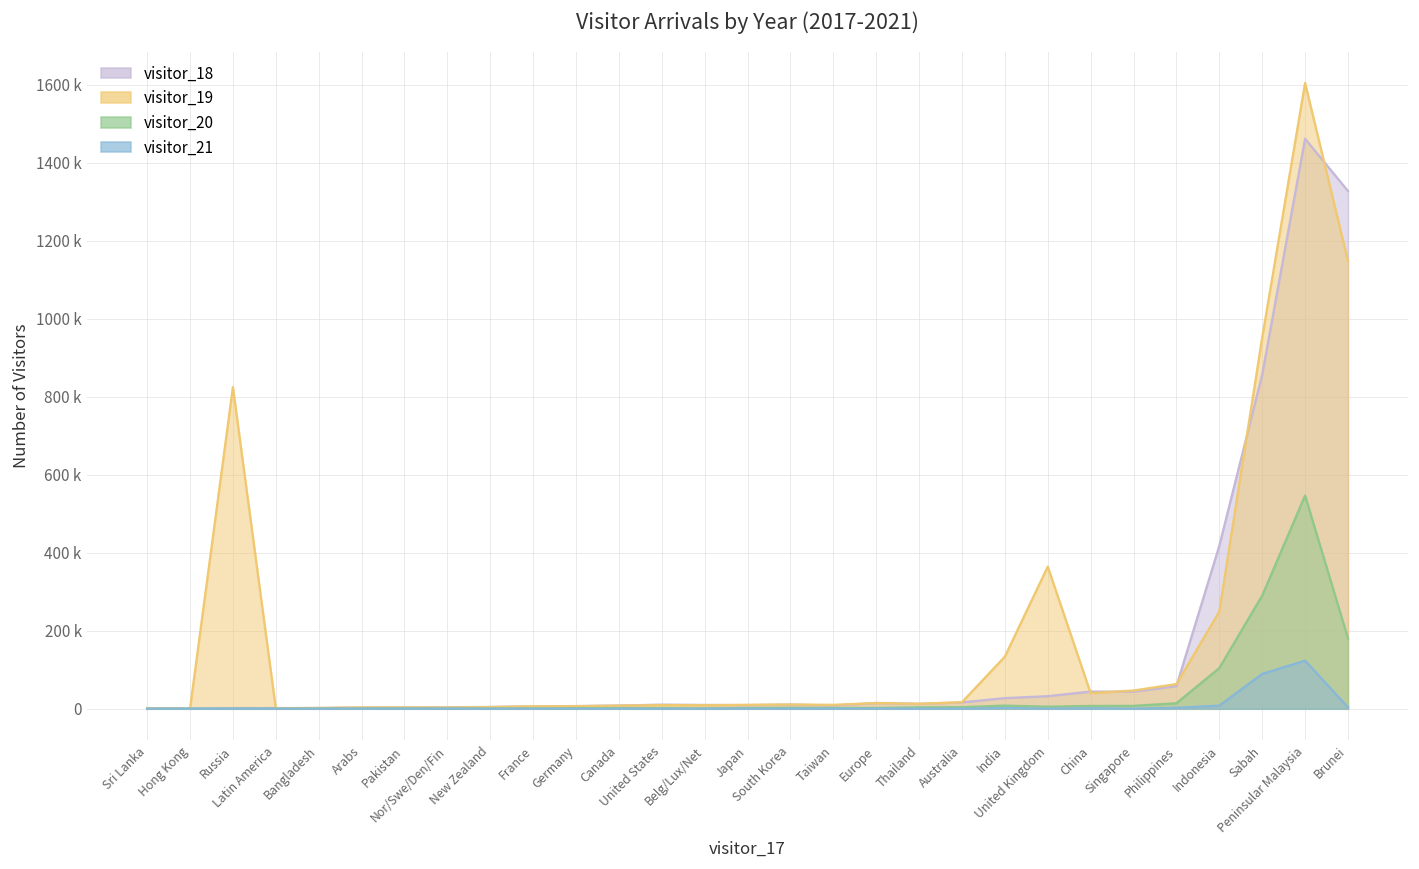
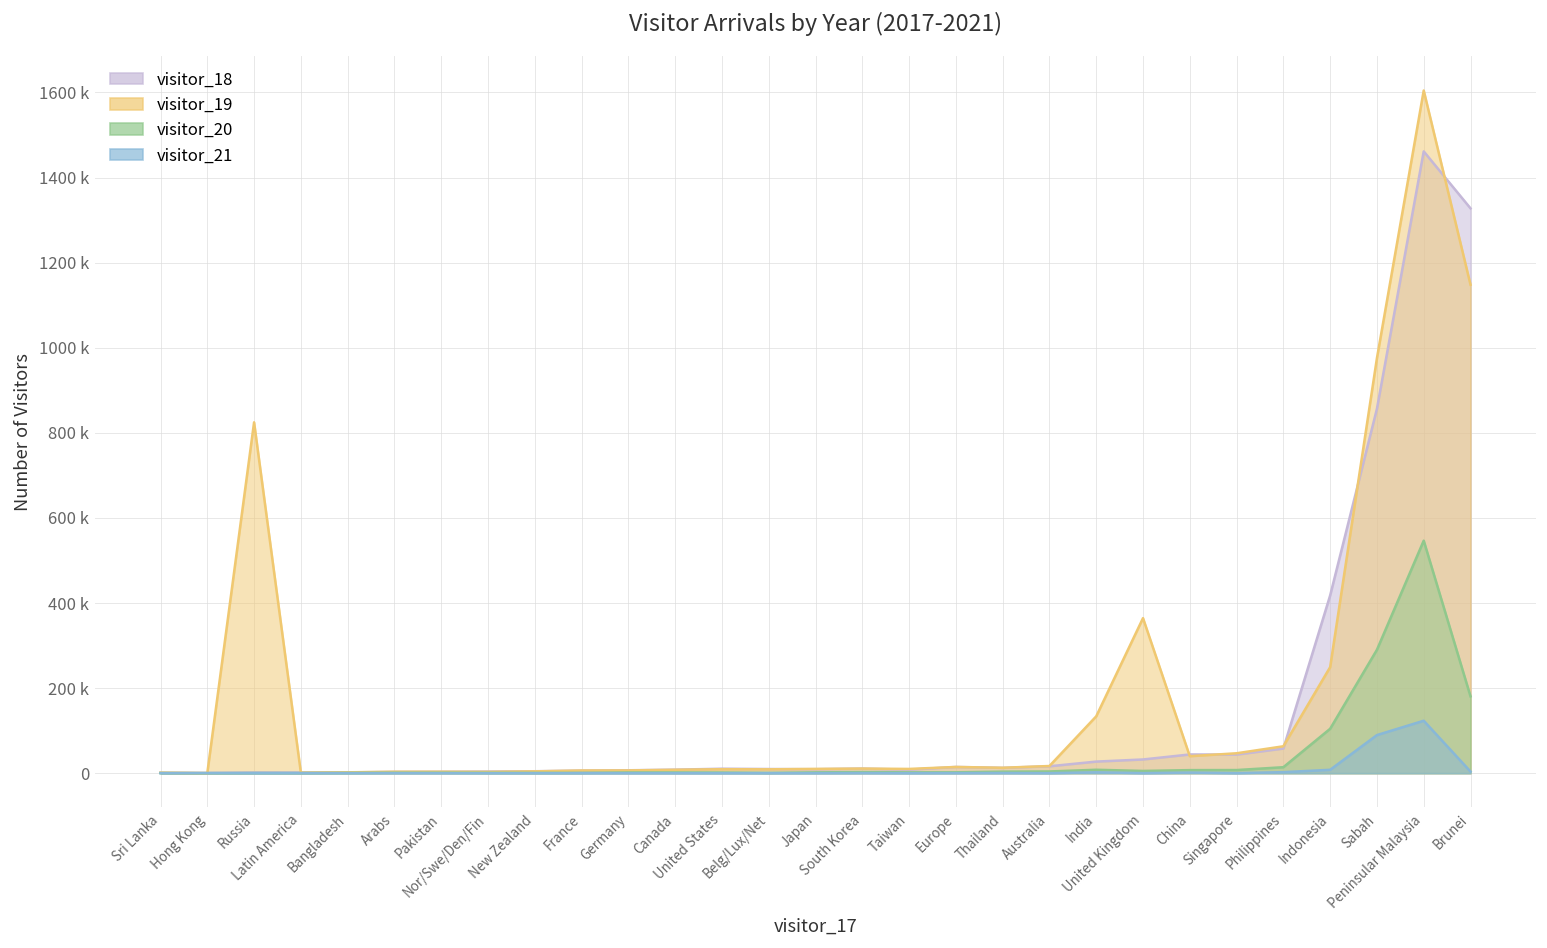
visitor_19, Sabah: 950000 -> 980000
